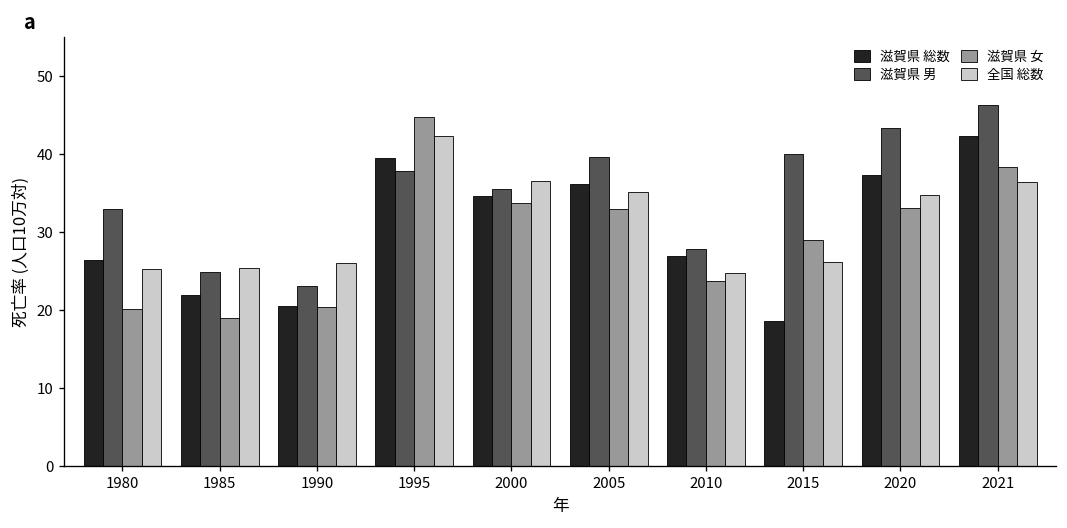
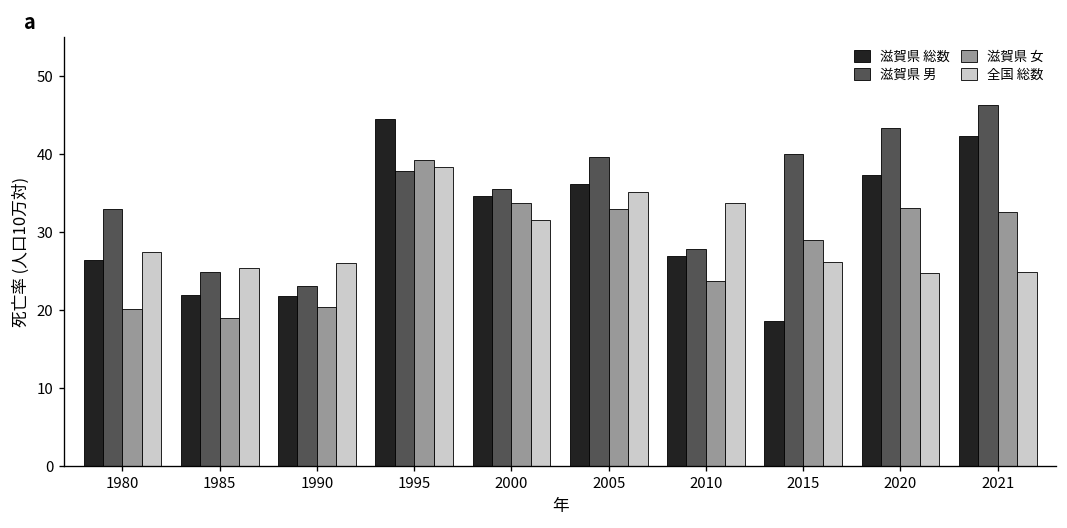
全国 総数, 1980: 25 -> 28
滋賀県 総数, 1990: 21 -> 22
滋賀県 総数, 1995: 40 -> 45
滋賀県 女, 1995: 45 -> 39
全国 総数, 1995: 42 -> 38
全国 総数, 2000: 37 -> 32
全国 総数, 2010: 25 -> 34
全国 総数, 2020: 35 -> 25
滋賀県 女, 2021: 38 -> 33
全国 総数, 2021: 36 -> 25
